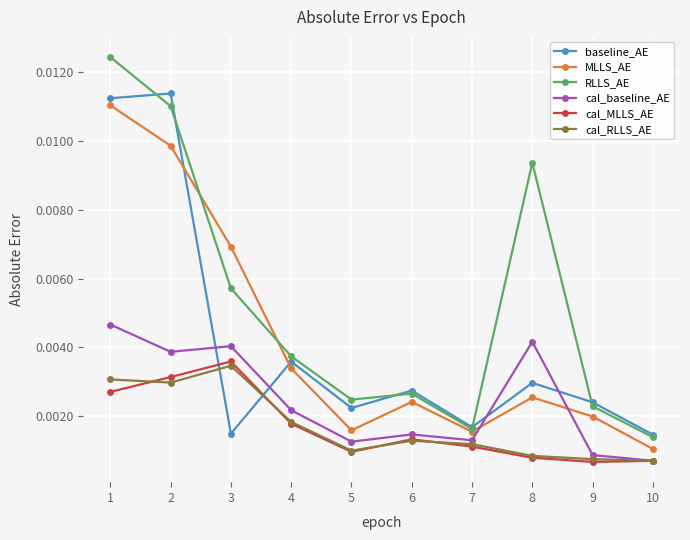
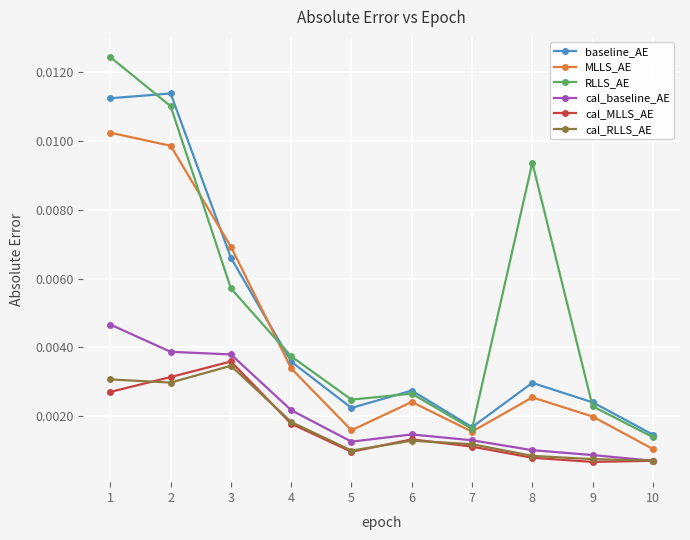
MLLS_AE, 1: 0.0110 -> 0.0102
baseline_AE, 3: 0.0015 -> 0.0066
cal_baseline_AE, 3: 0.0040 -> 0.0038
cal_baseline_AE, 8: 0.0042 -> 0.0010
